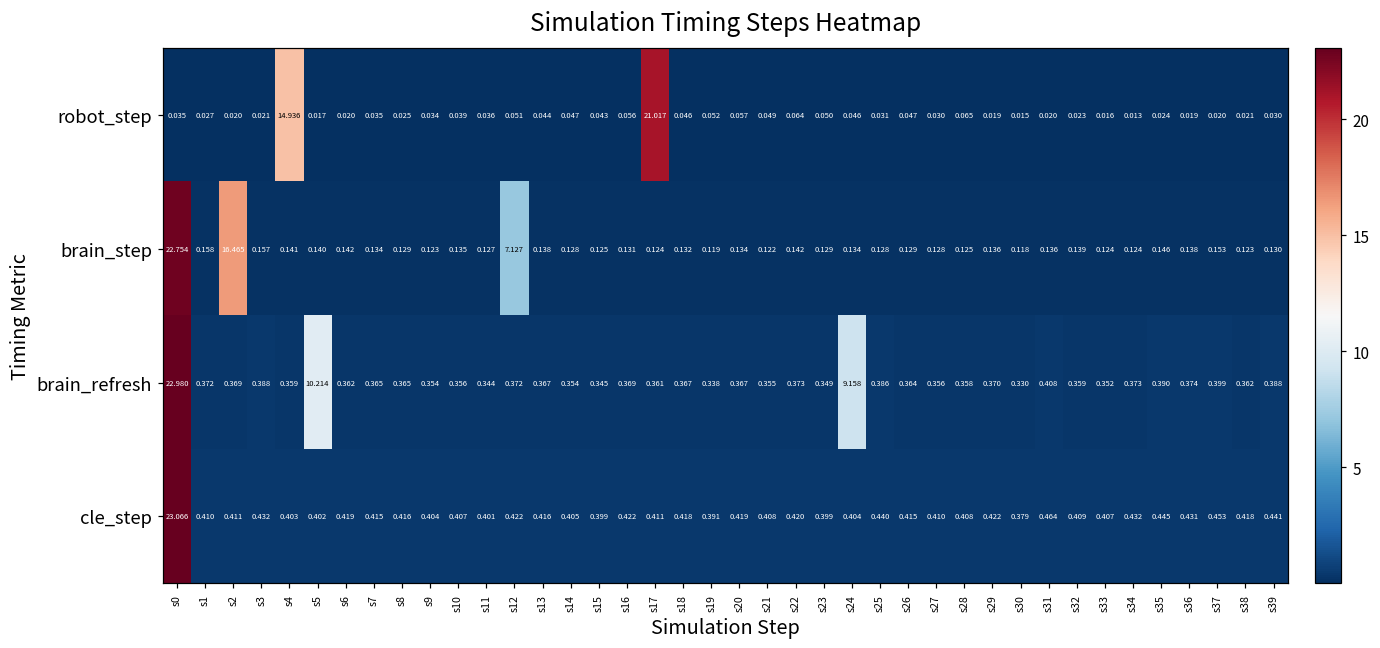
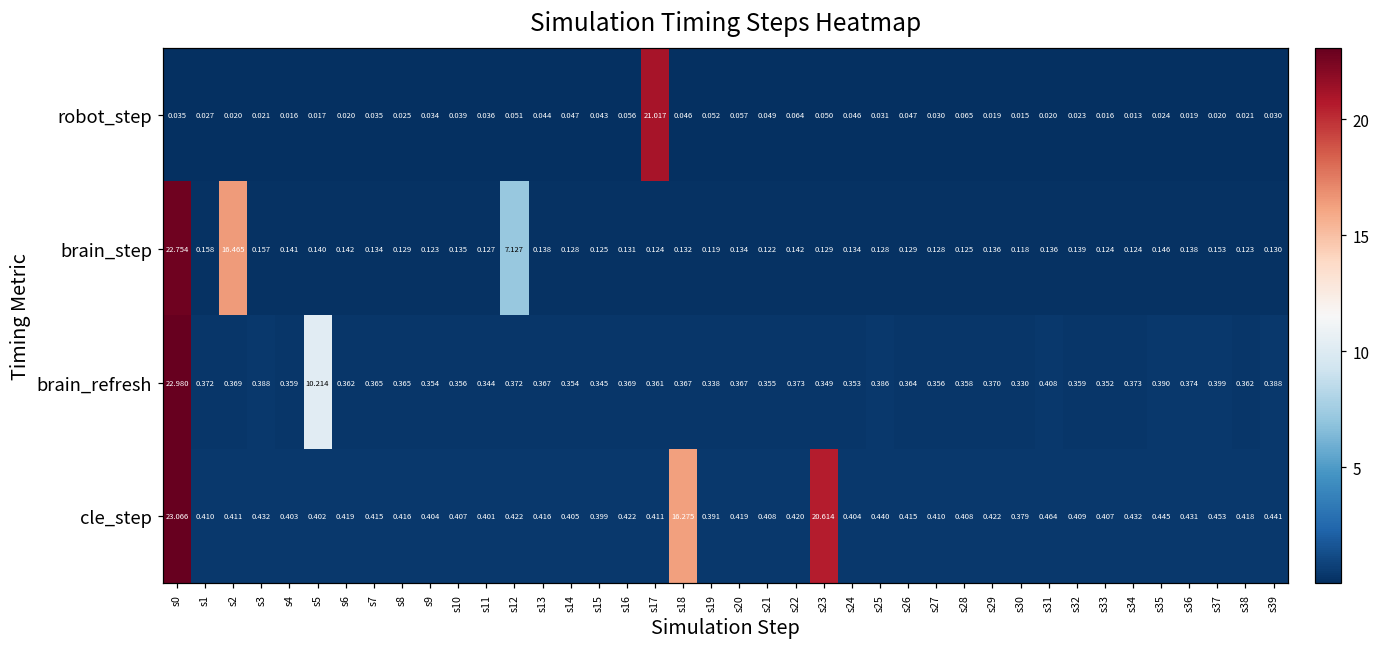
robot_step, s4: 14.936 -> 0.016
brain_refresh, s24: 9.158 -> 0.353
cle_step, s18: 0.418 -> 16.275
cle_step, s23: 0.399 -> 20.614
